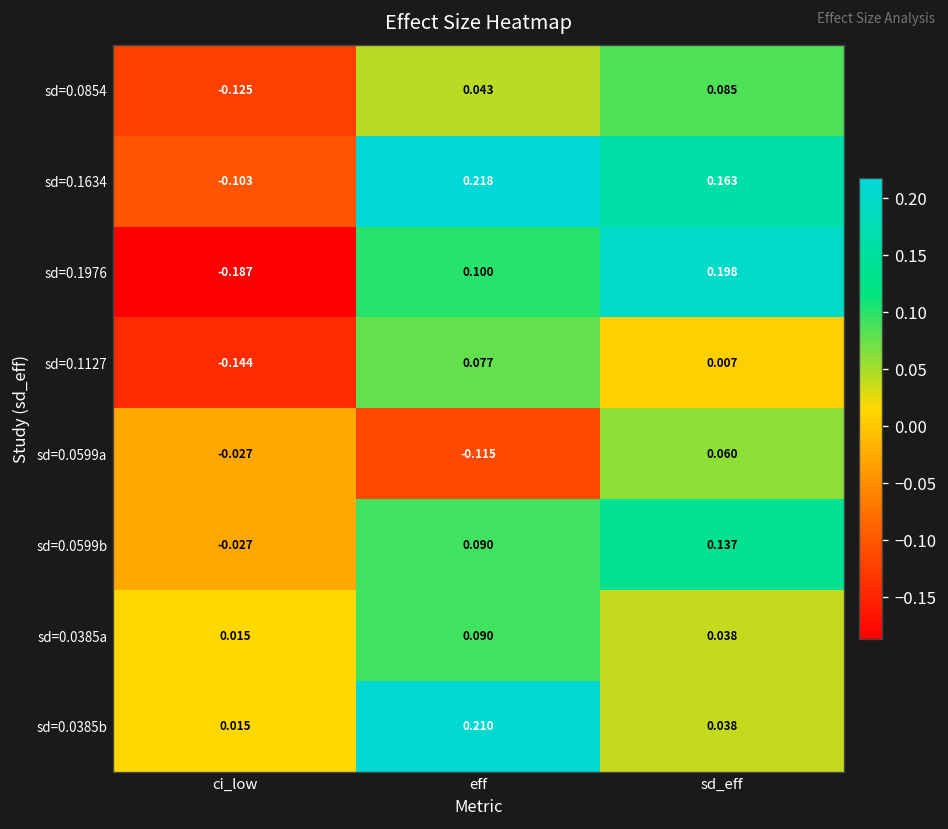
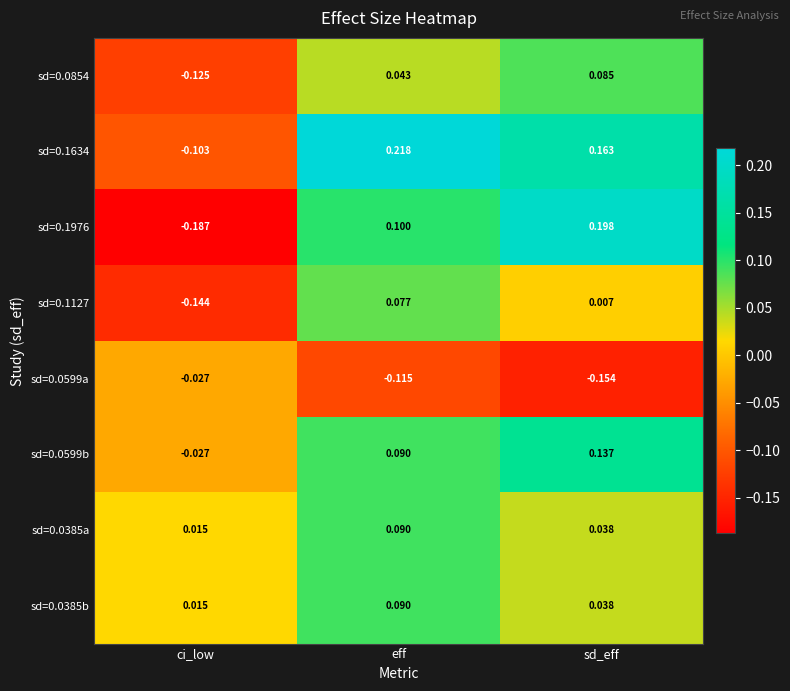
sd=0.0599a, sd_eff: 0.060 -> -0.154
sd=0.0385b, eff: 0.210 -> 0.090
